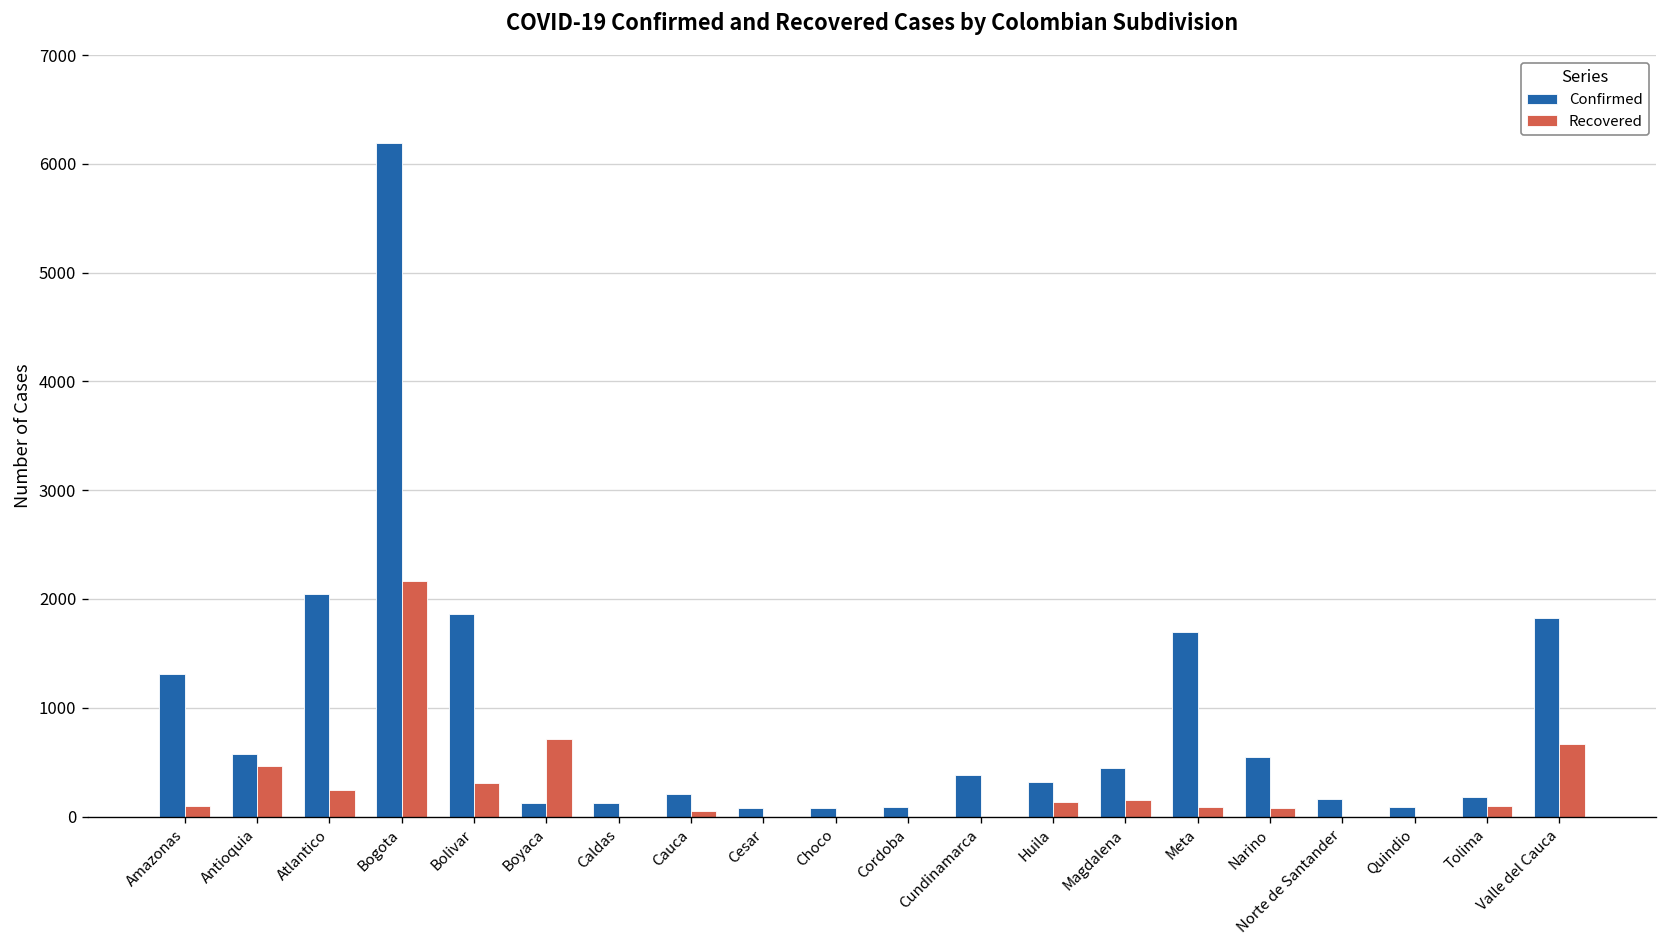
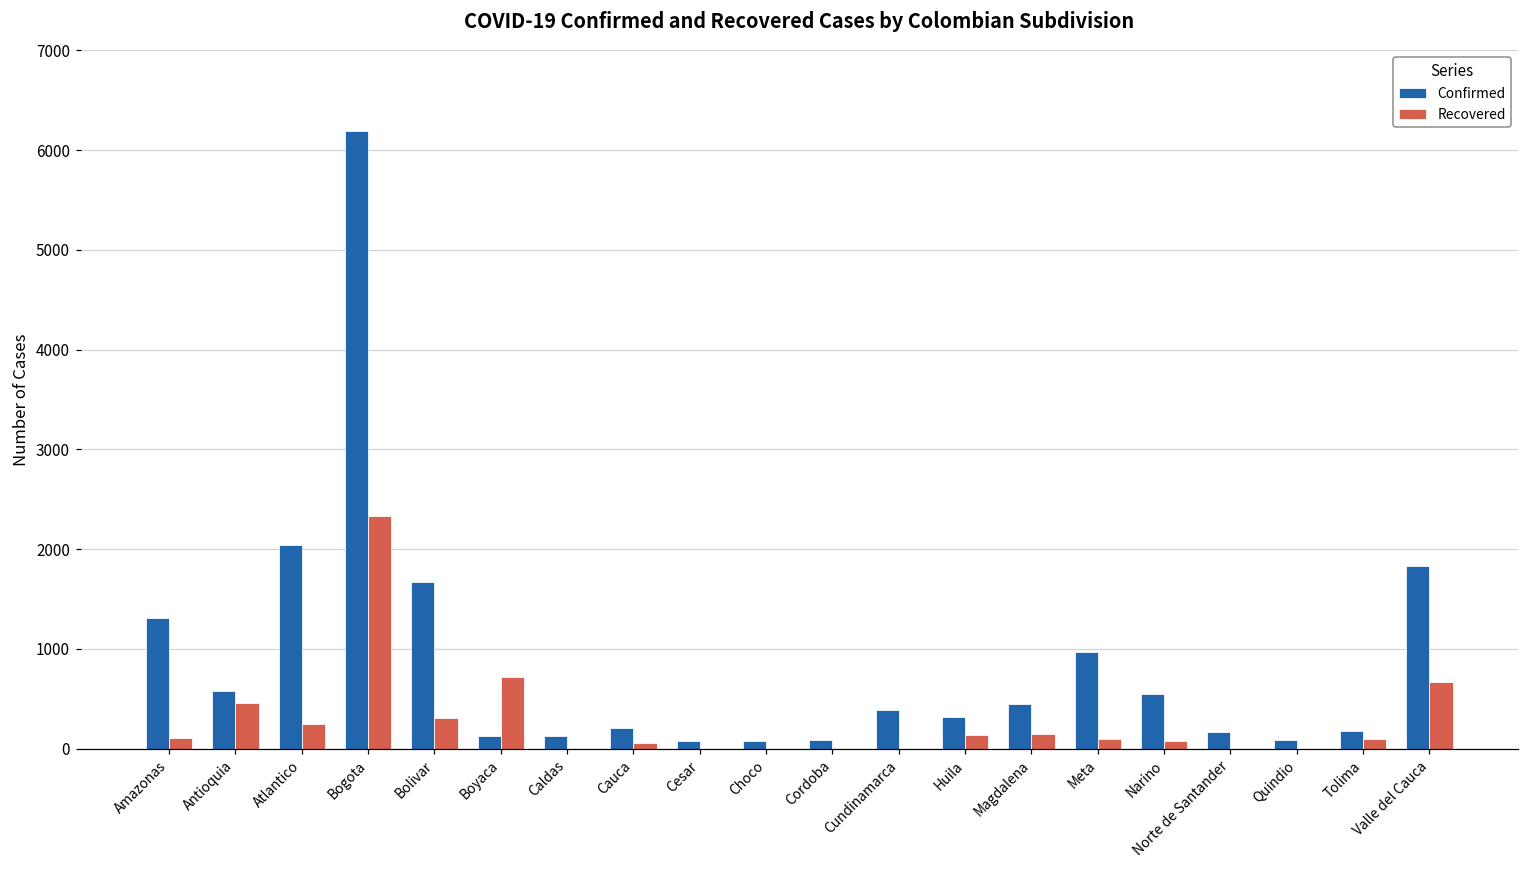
Recovered, Bogota: 2200 -> 2300
Confirmed, Bolivar: 1900 -> 1700
Confirmed, Meta: 1700 -> 1000
